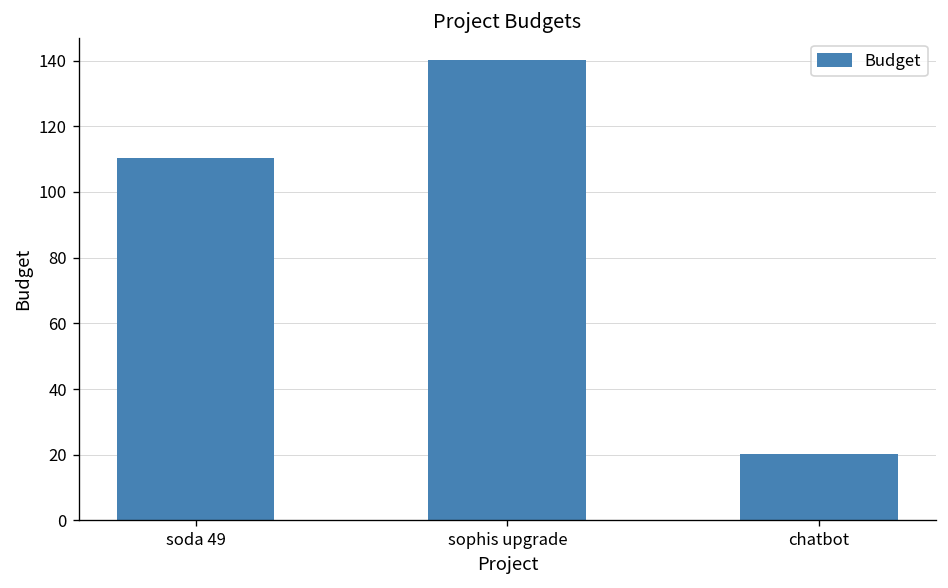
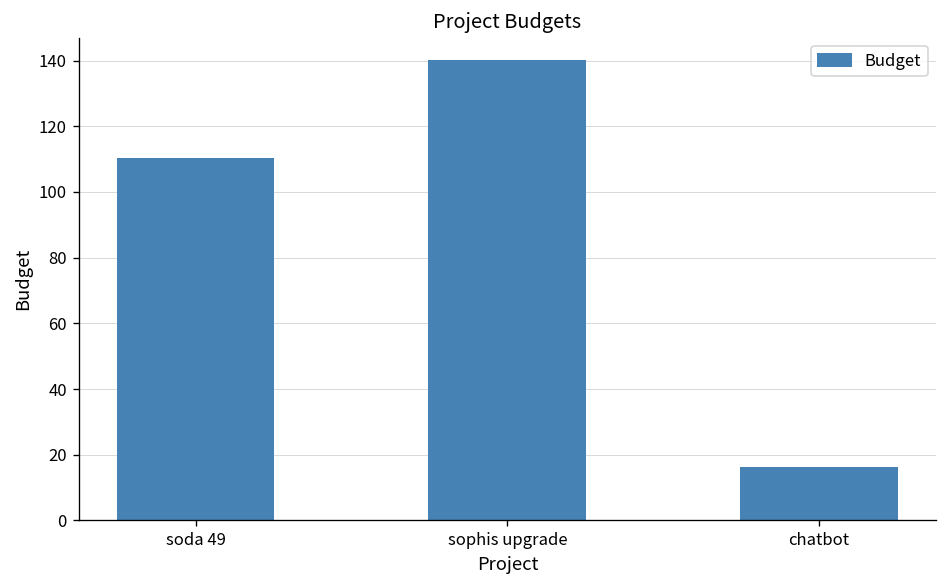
chatbot: 20 -> 16
